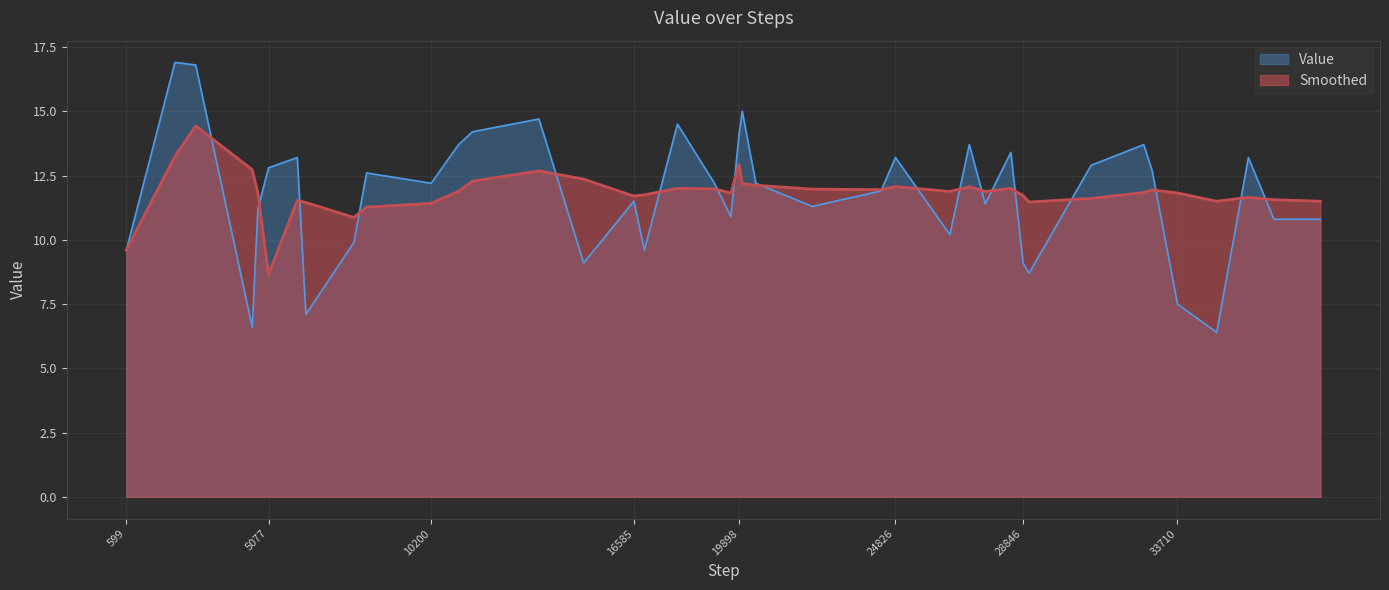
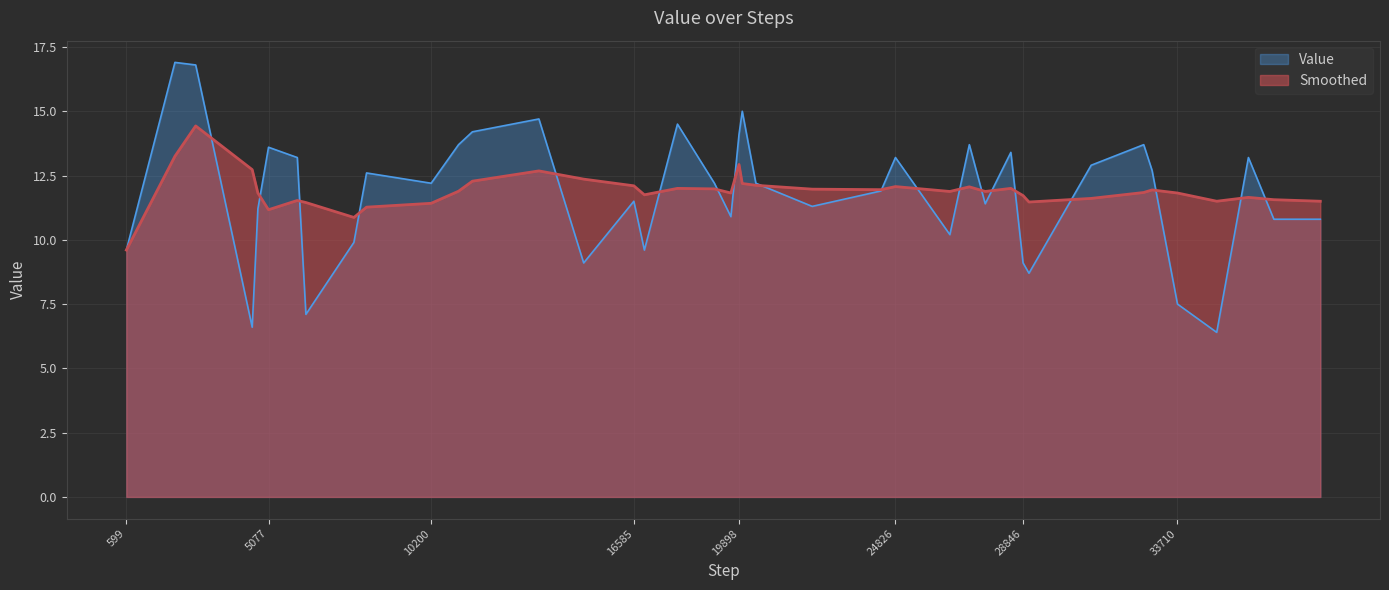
Value, 5077: 12.8 -> 13.6
Smoothed, 5077: 8.7 -> 11.2
Smoothed, 16585: 11.7 -> 12.1
